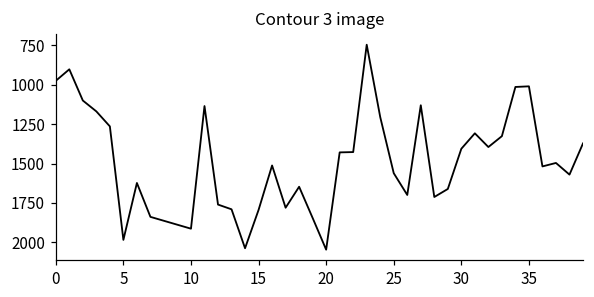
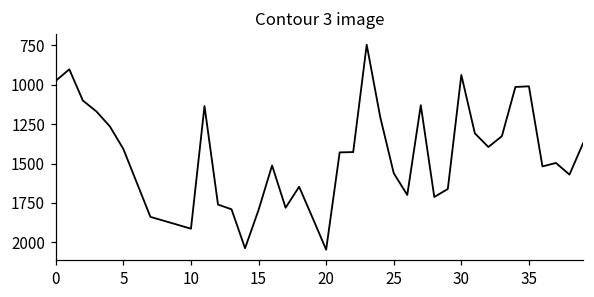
5: 1980 -> 1410
30: 1410 -> 940
